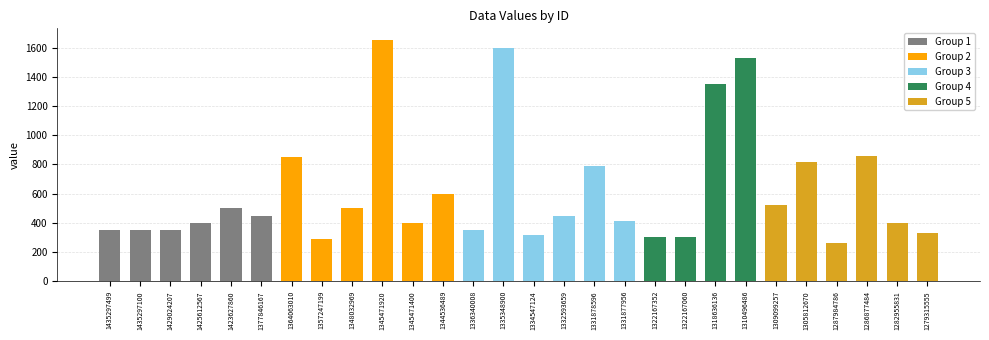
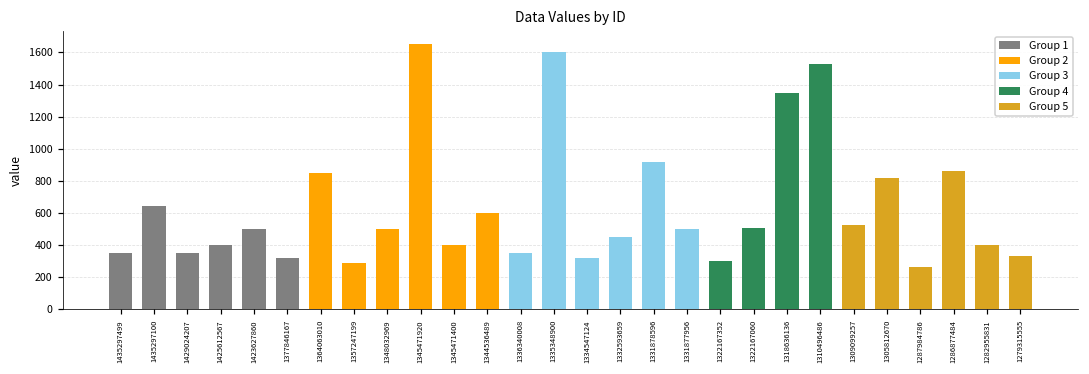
Group 1, 1435297100: 350 -> 640
Group 1, 1377846167: 450 -> 320
Group 3, 1331878596: 790 -> 920
Group 3, 1331877956: 410 -> 500
Group 4, 1322167060: 300 -> 510
